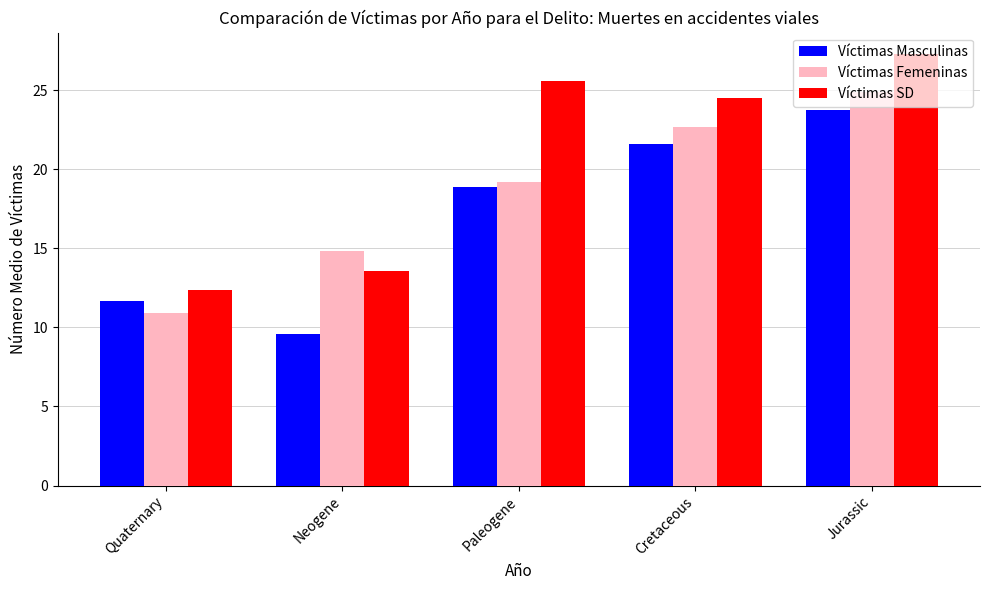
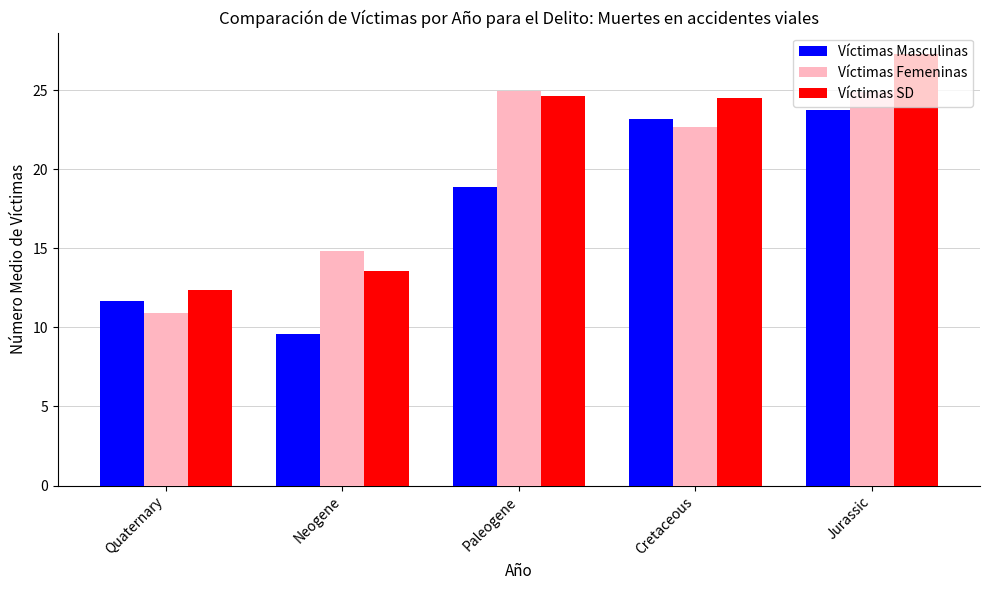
Víctimas Femeninas, Paleogene: 19.2 -> 24.9
Víctimas SD, Paleogene: 25.6 -> 24.6
Víctimas Masculinas, Cretaceous: 21.6 -> 23.2
